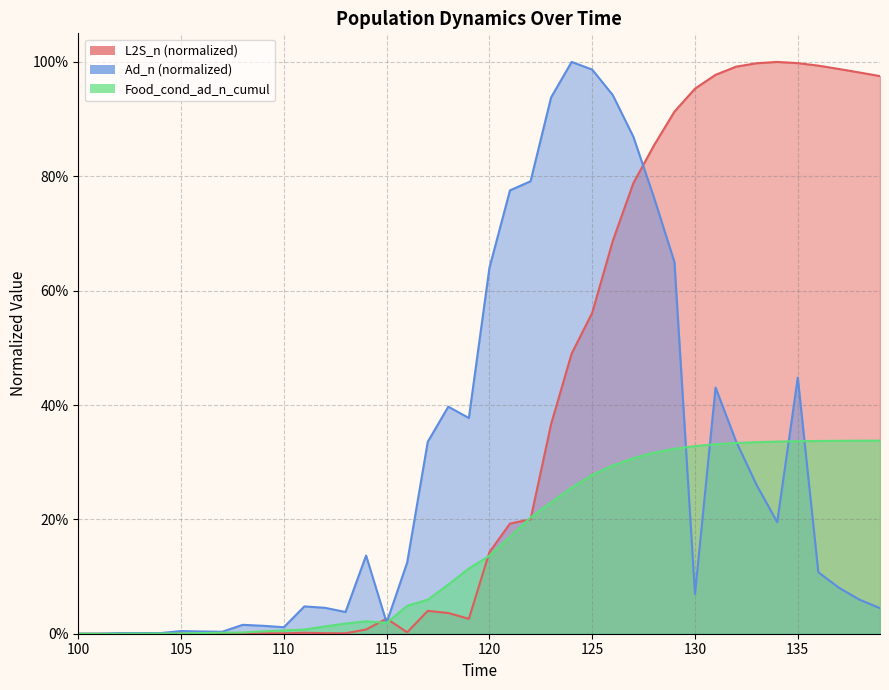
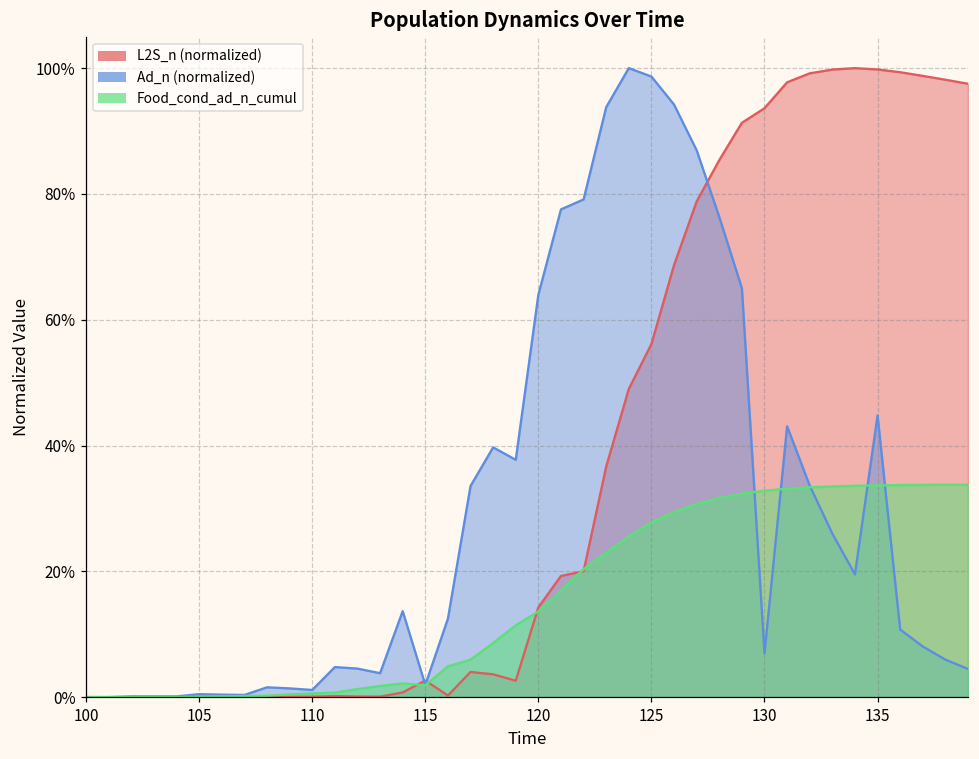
L2S_n (normalized), 130: 95% -> 94%
